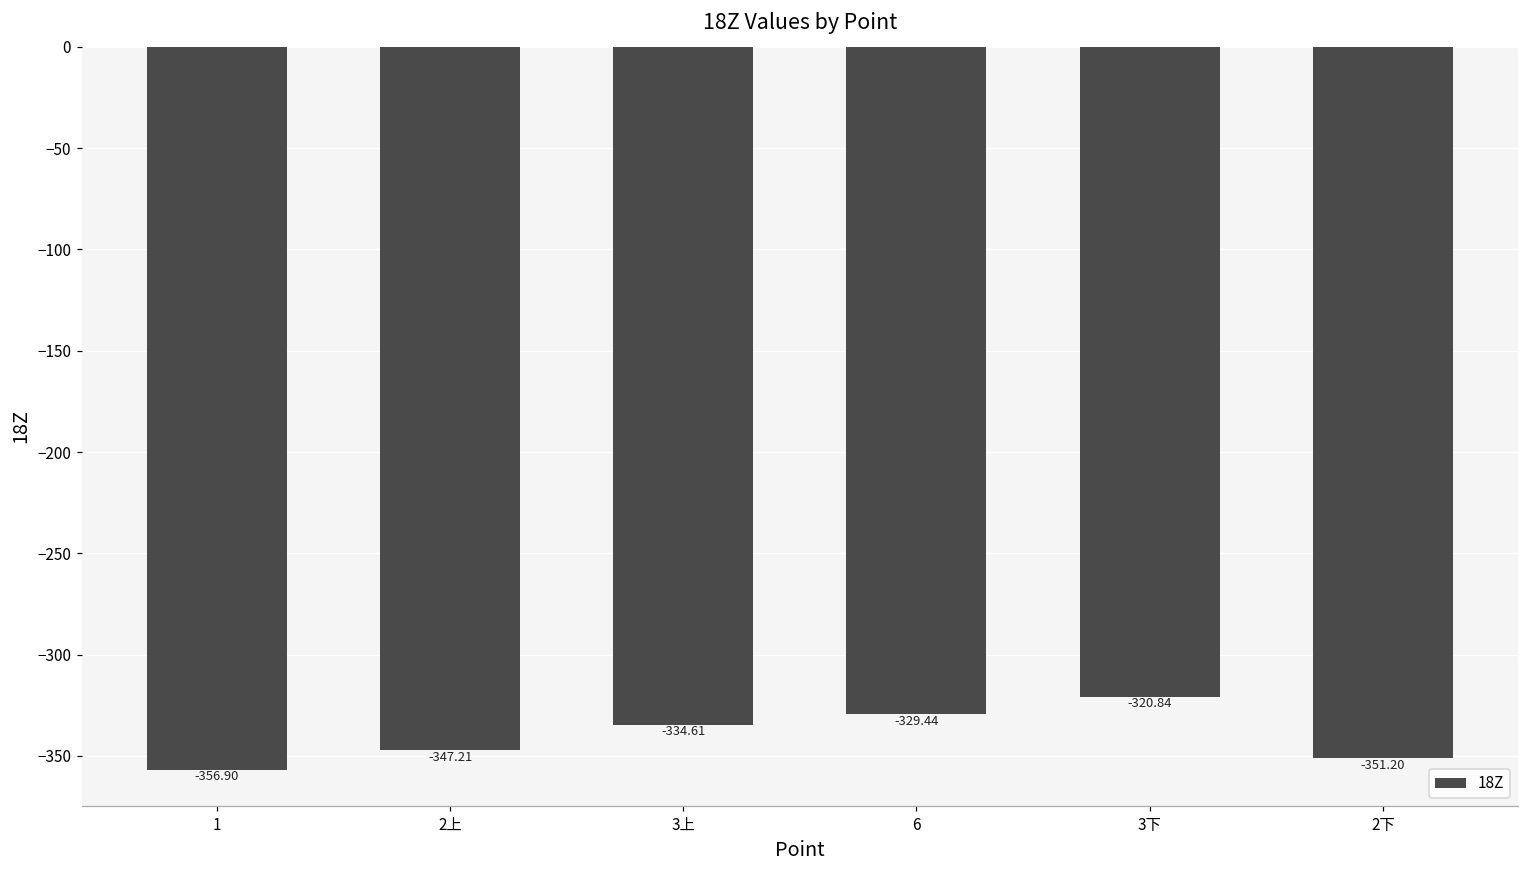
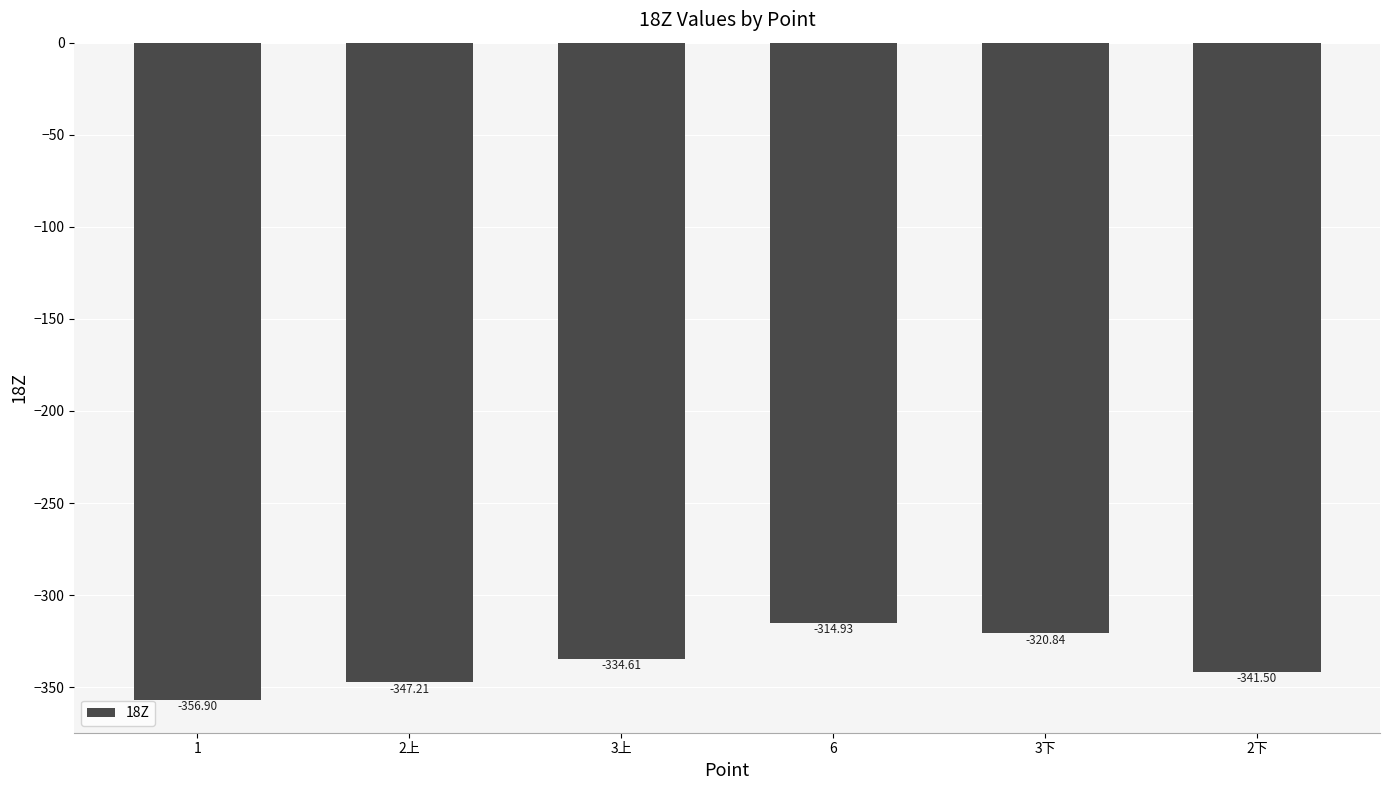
6: -329.44 -> -314.93
2下: -351.20 -> -341.50
